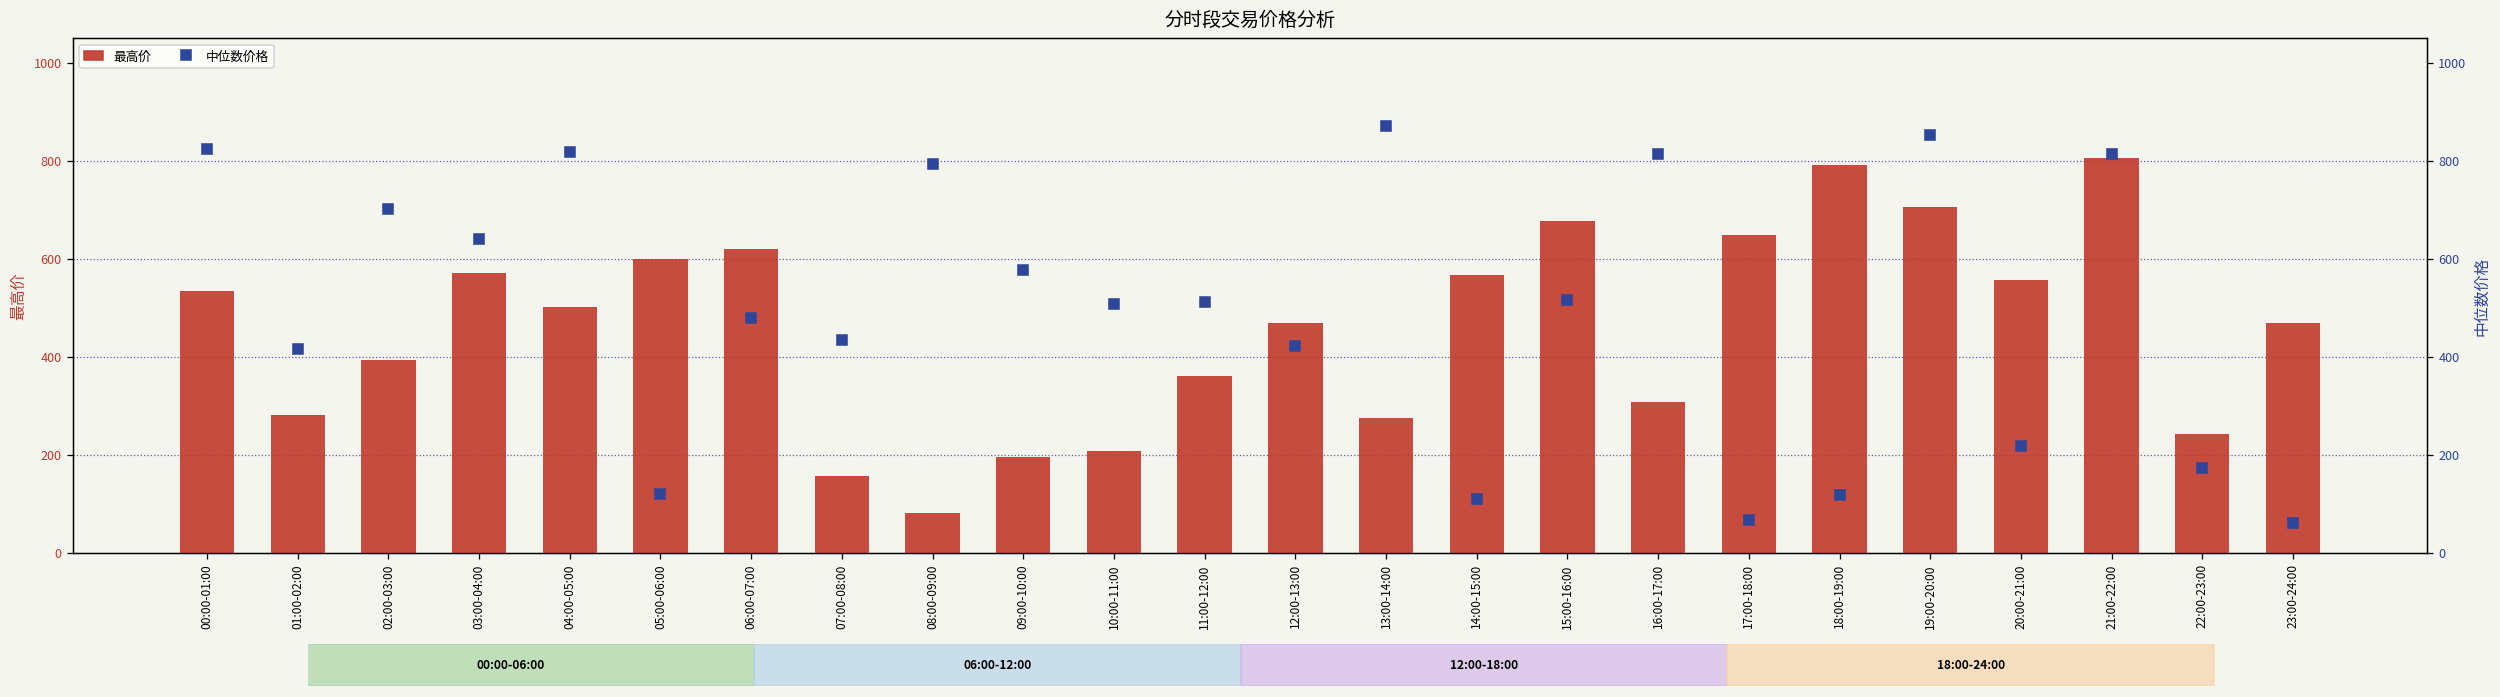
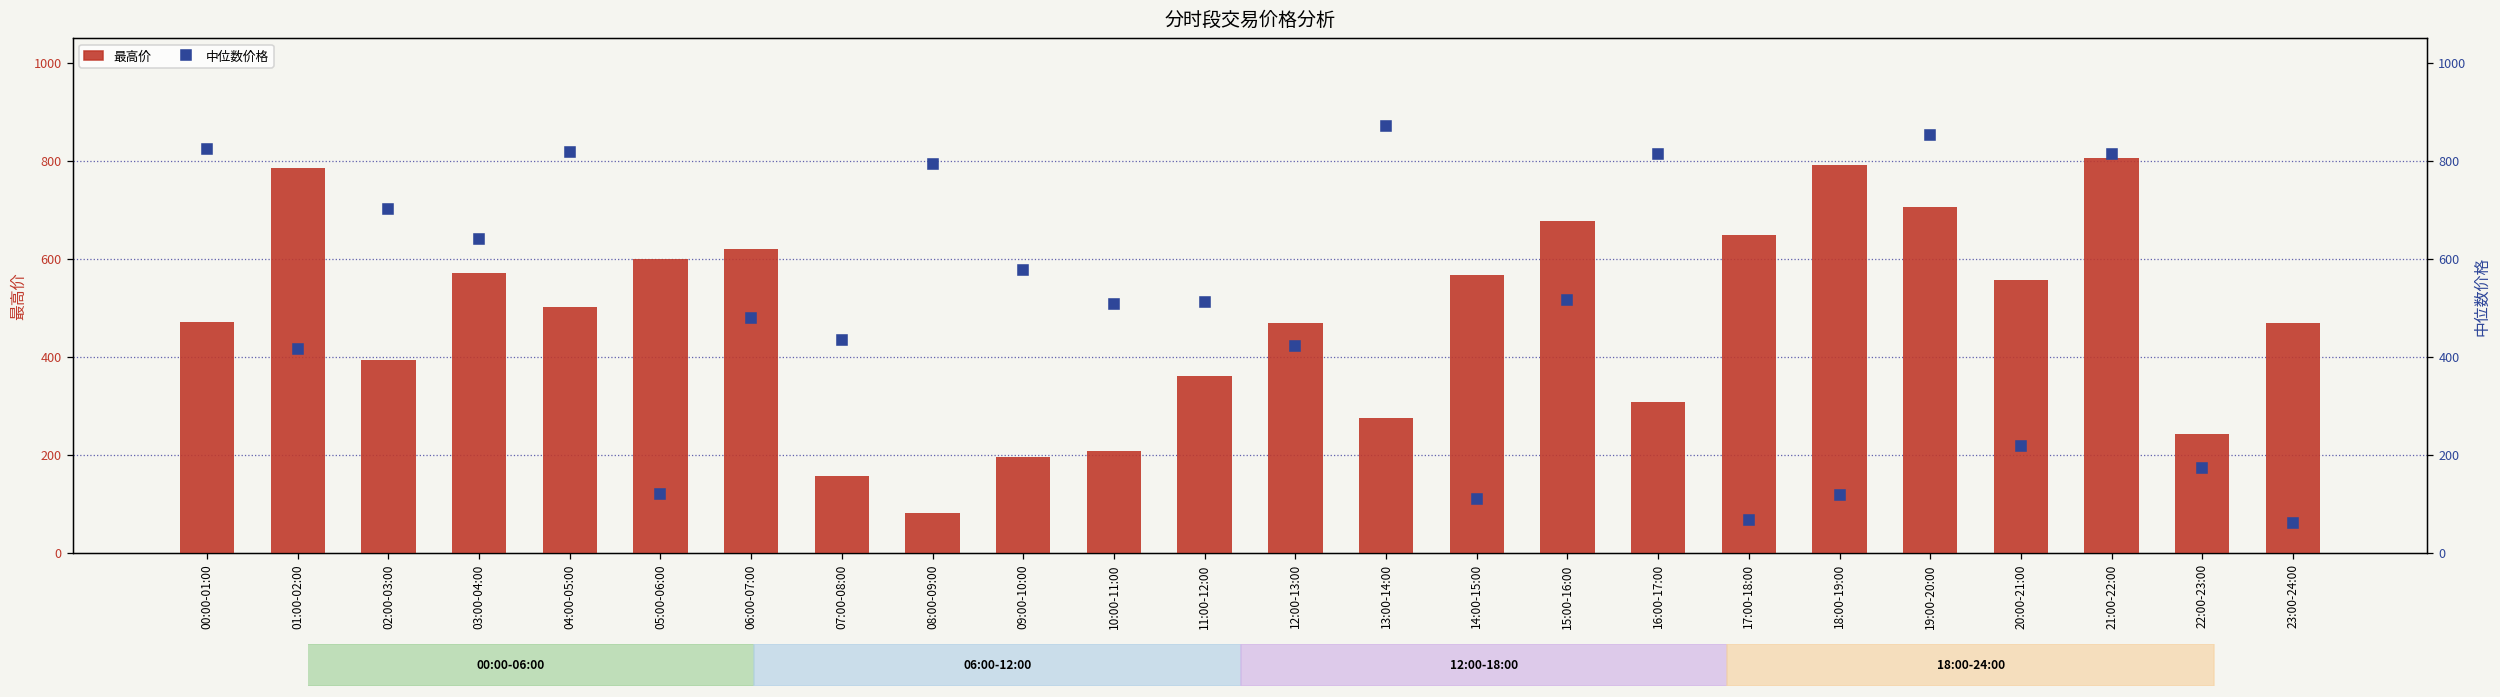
最高价, 00:00-01:00: 530 -> 470
最高价, 01:00-02:00: 280 -> 790
